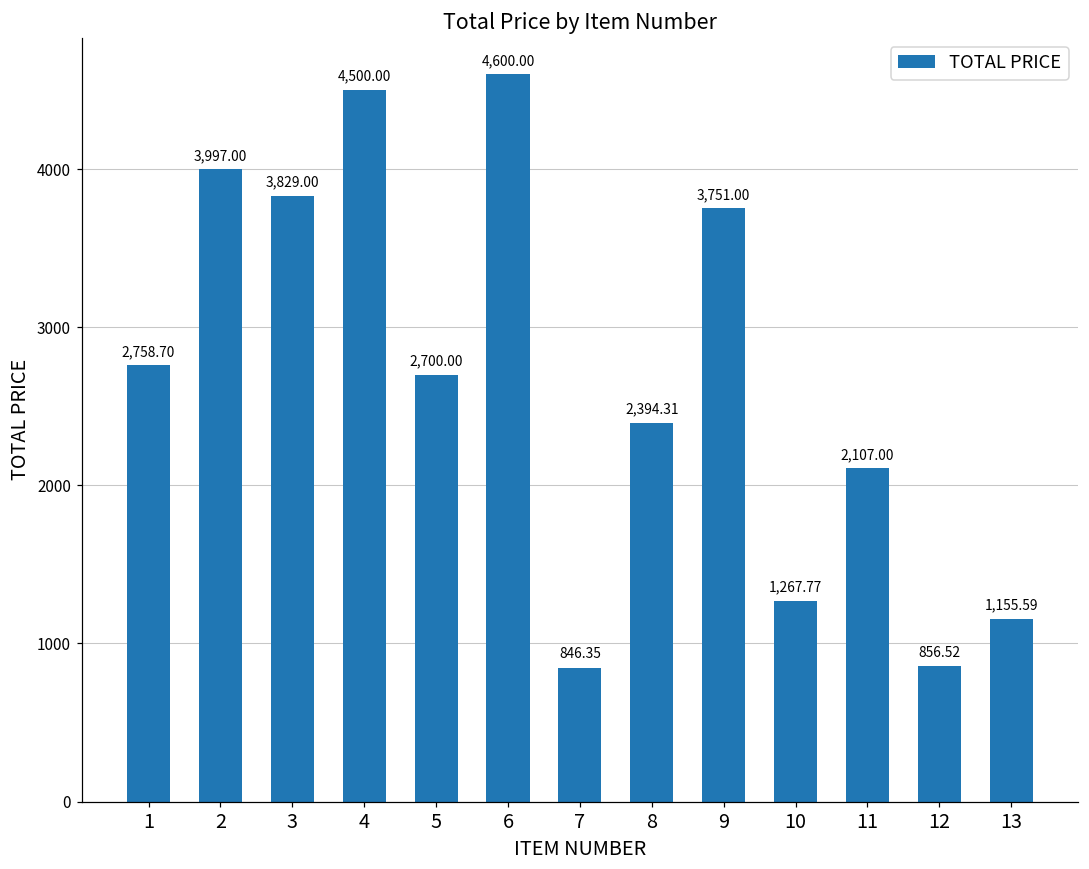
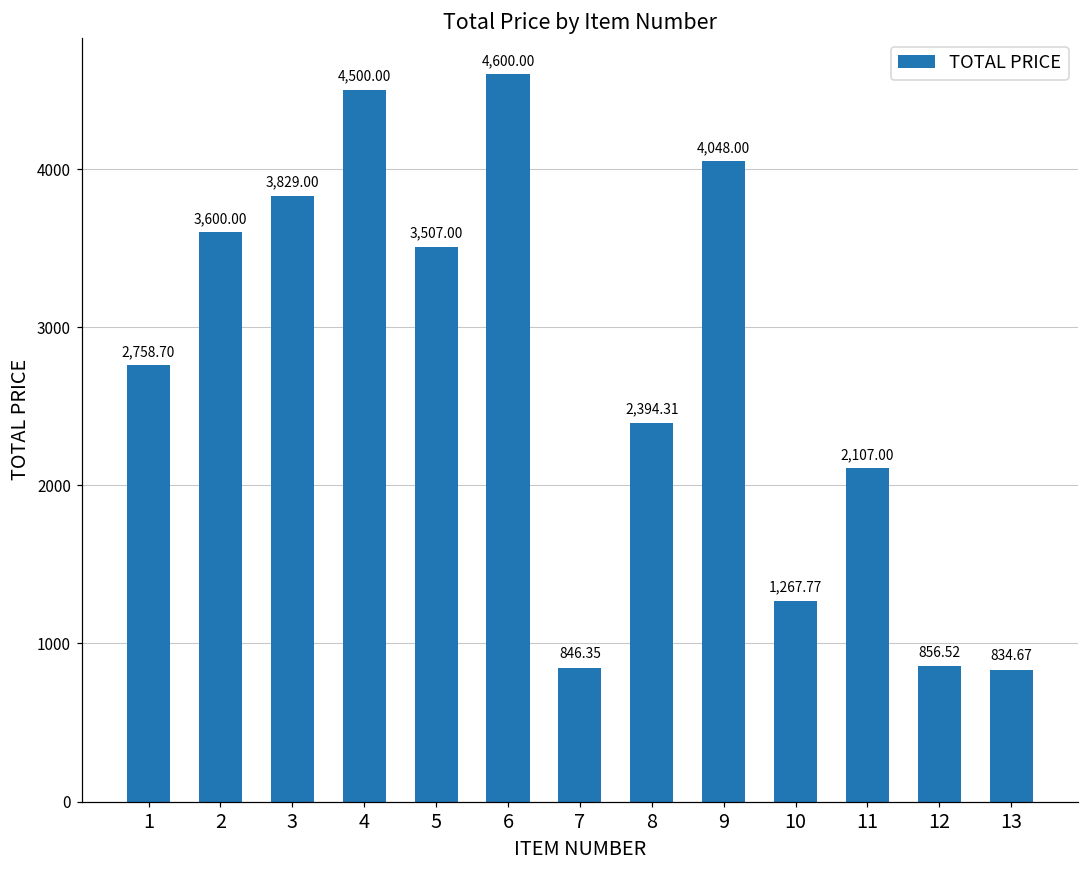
2: 3,997.00 -> 3,600.00
5: 2,700.00 -> 3,507.00
9: 3,751.00 -> 4,048.00
13: 1,155.59 -> 834.67
